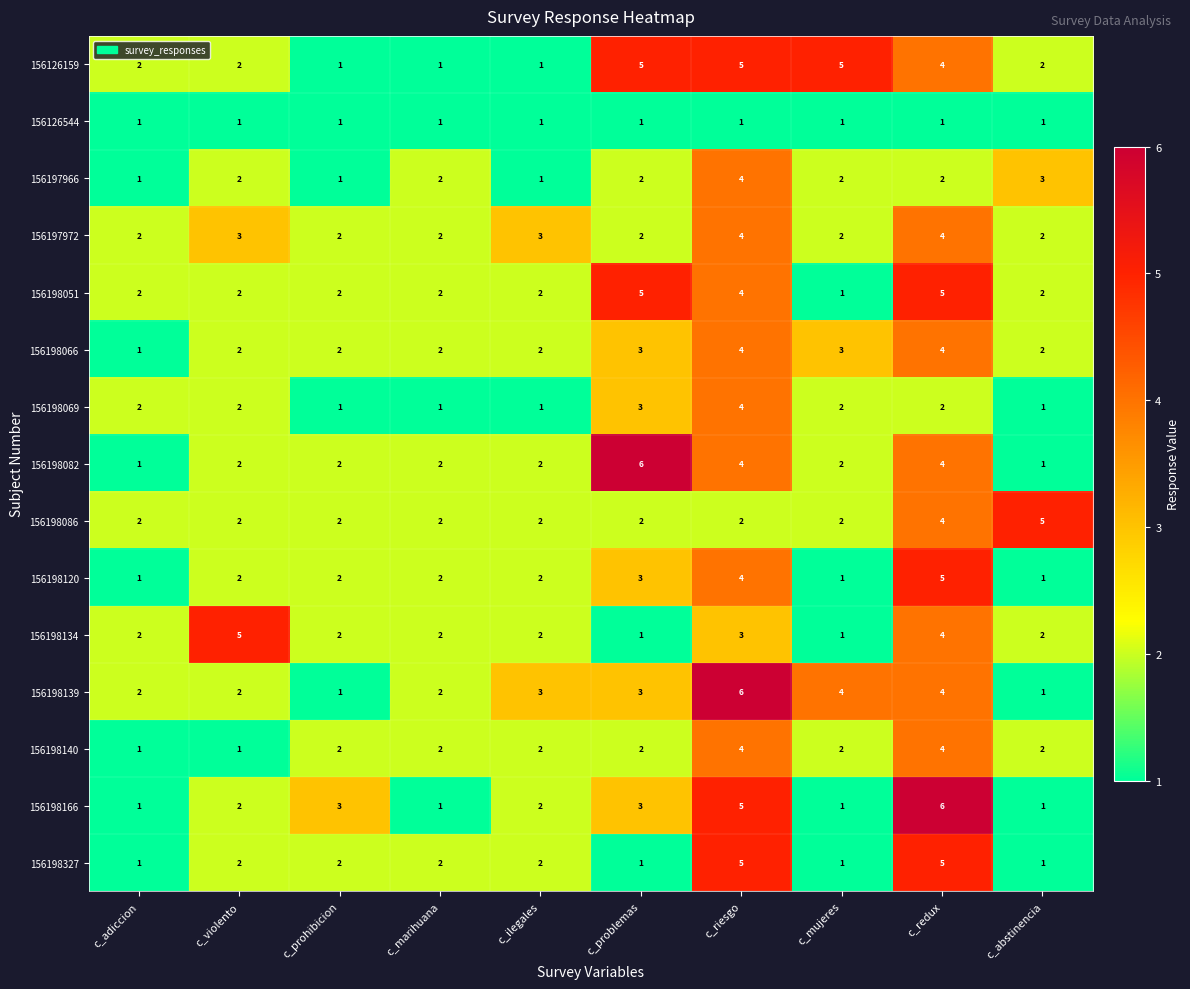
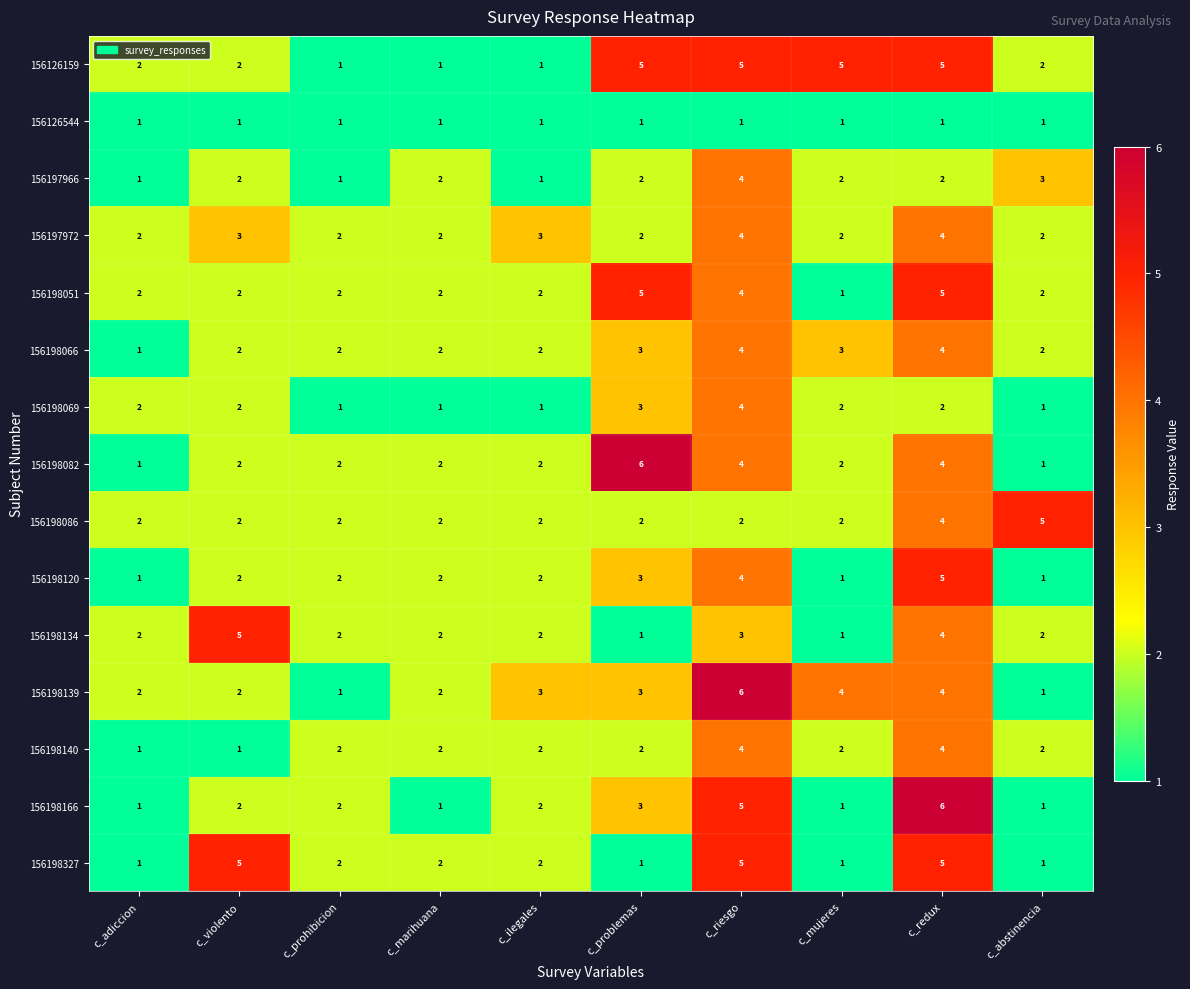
156126159, c_redux: 4 -> 5
156198166, c_prohibicion: 3 -> 2
156198327, c_violento: 2 -> 5
